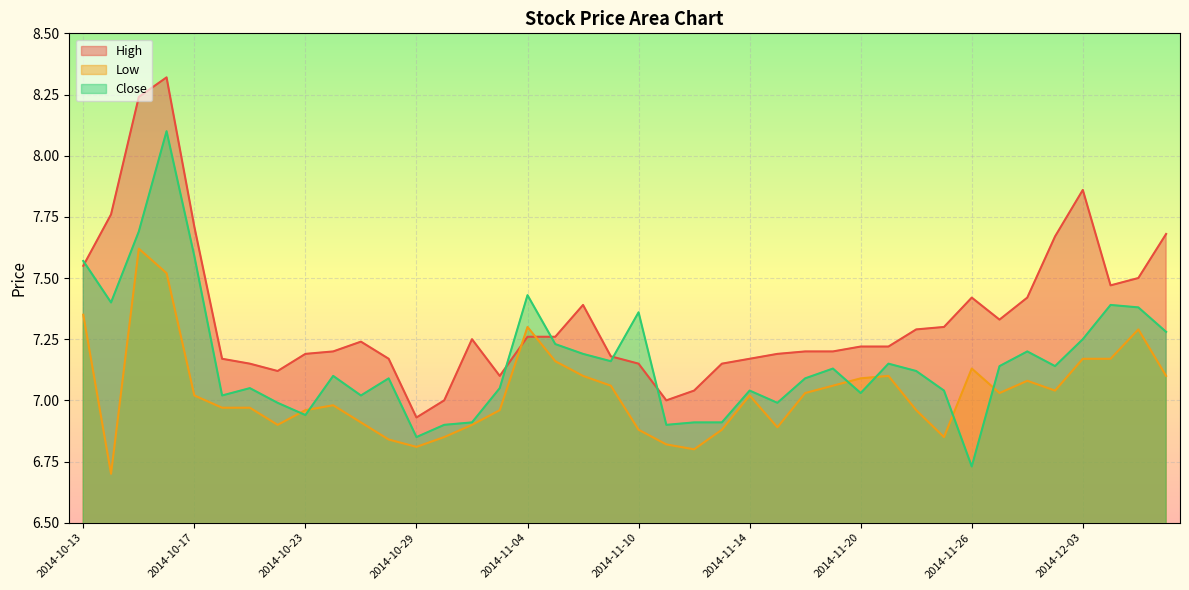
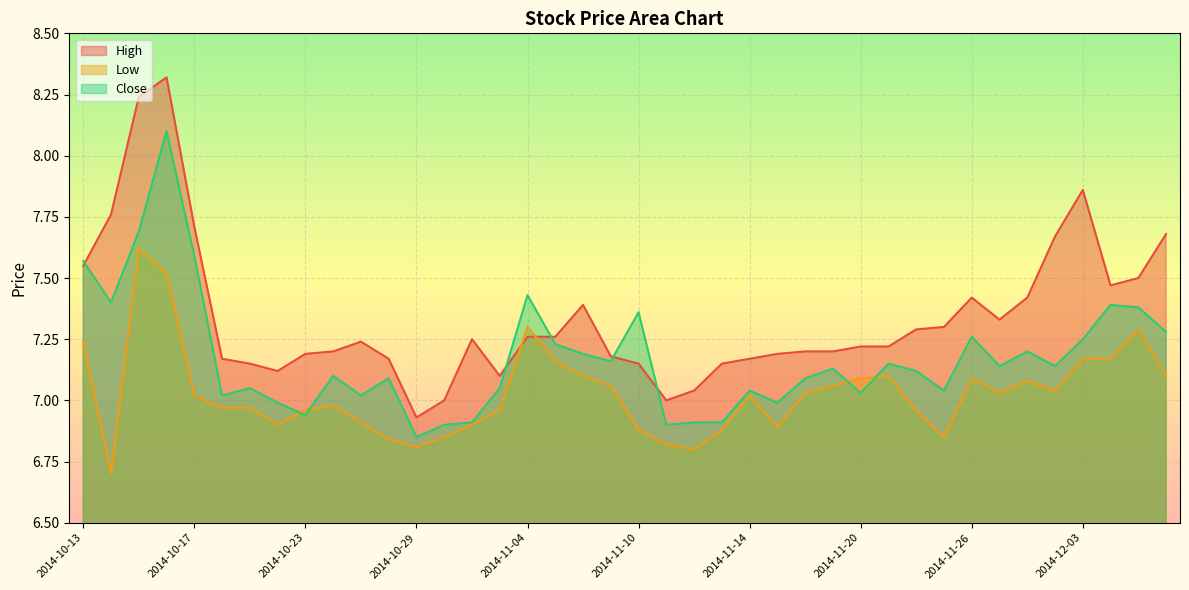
Low, 2014-10-13: 7.35 -> 7.24
Low, 2014-11-26: 7.13 -> 7.09
Close, 2014-11-26: 6.73 -> 7.26
